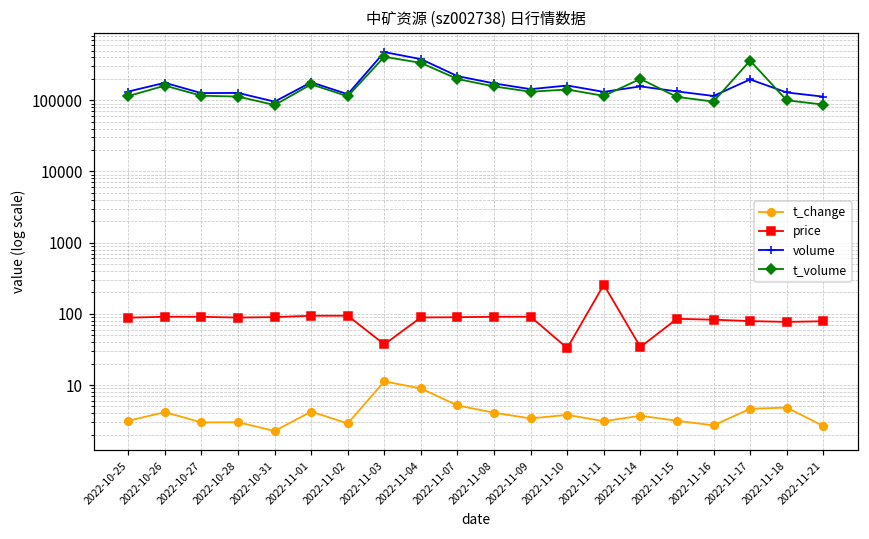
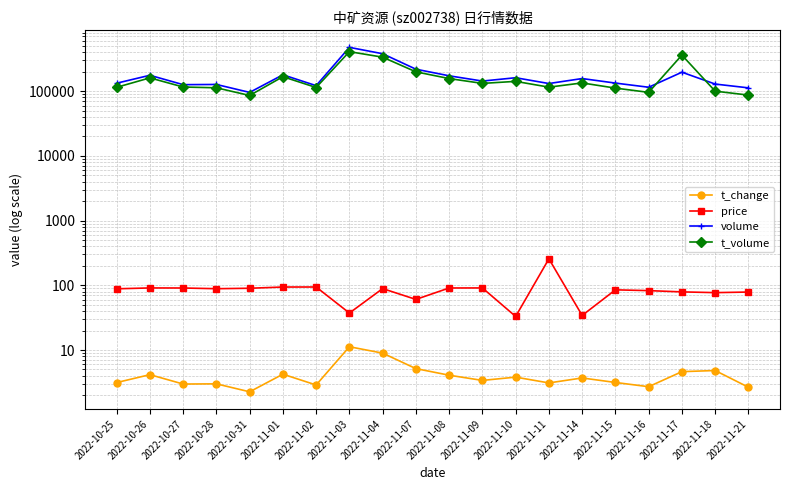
price, 2022-11-07: 90 -> 60
t_volume, 2022-11-14: 200000 -> 130000
